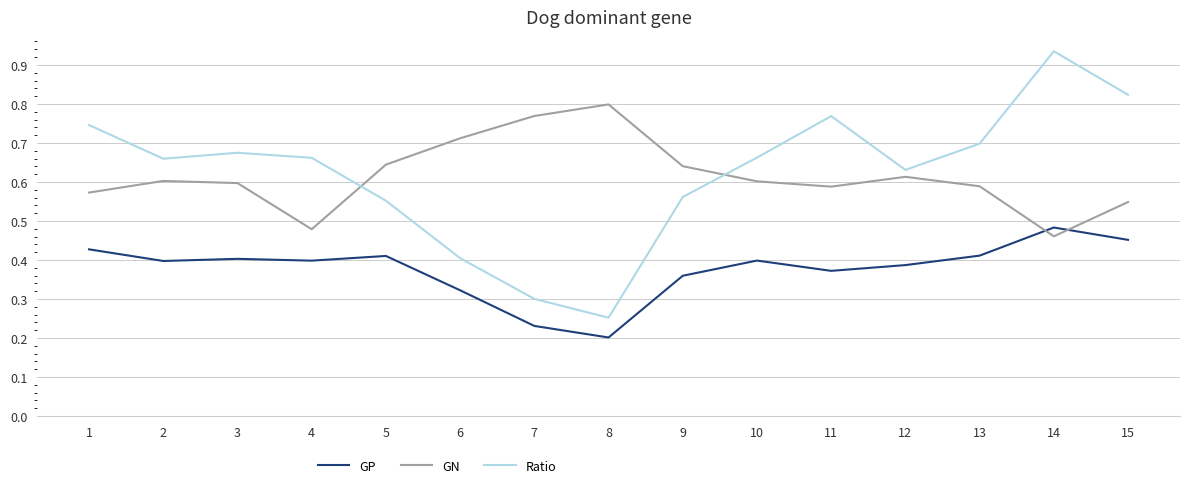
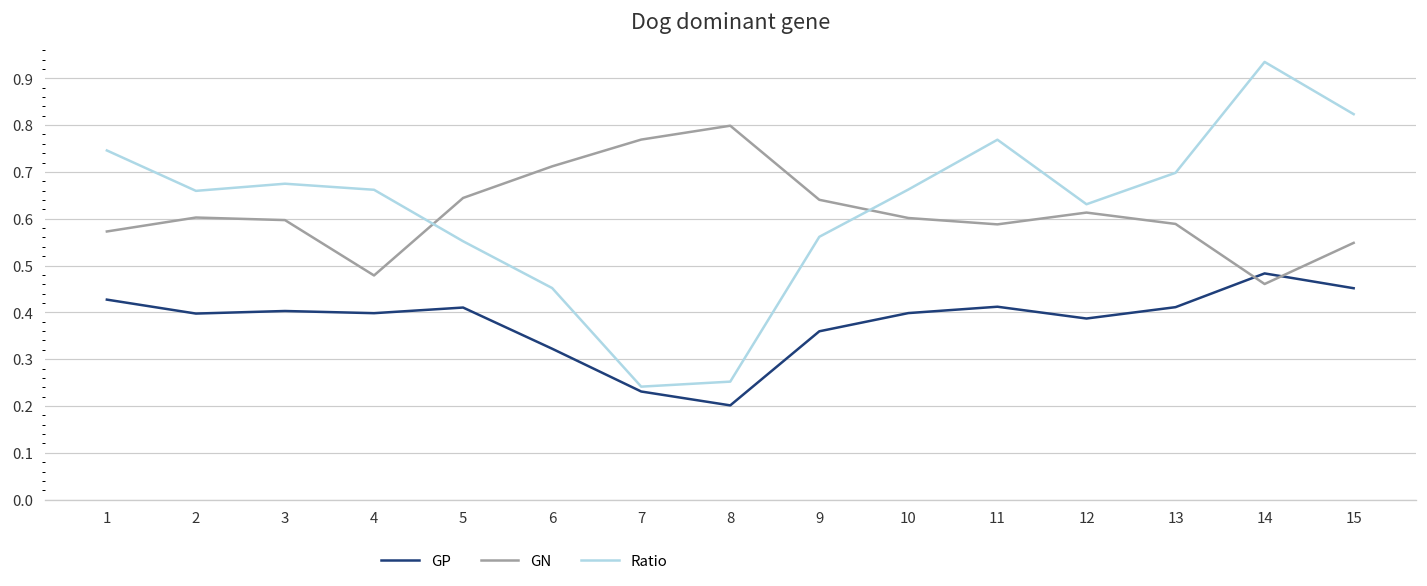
Ratio, 6: 0.40 -> 0.45
Ratio, 7: 0.30 -> 0.24
GP, 11: 0.37 -> 0.41
